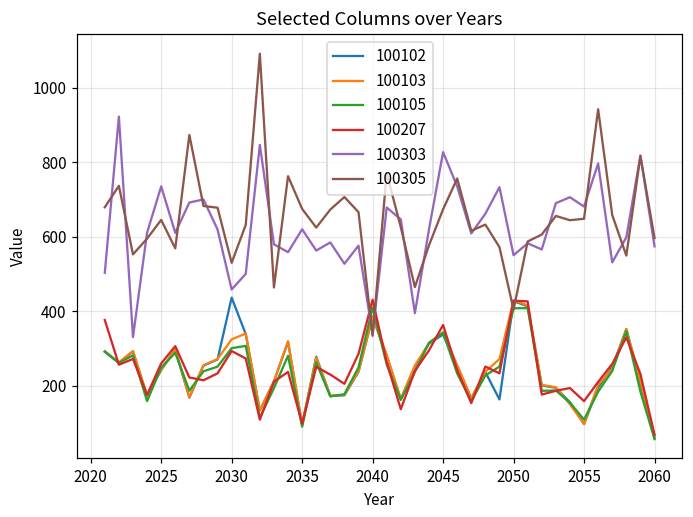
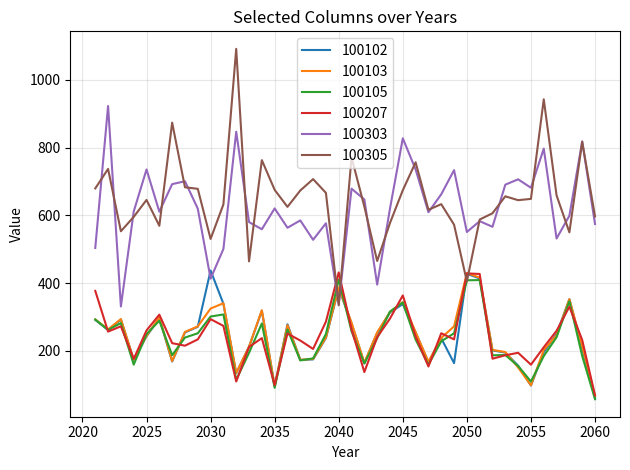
100303, 2030: 460 -> 410
